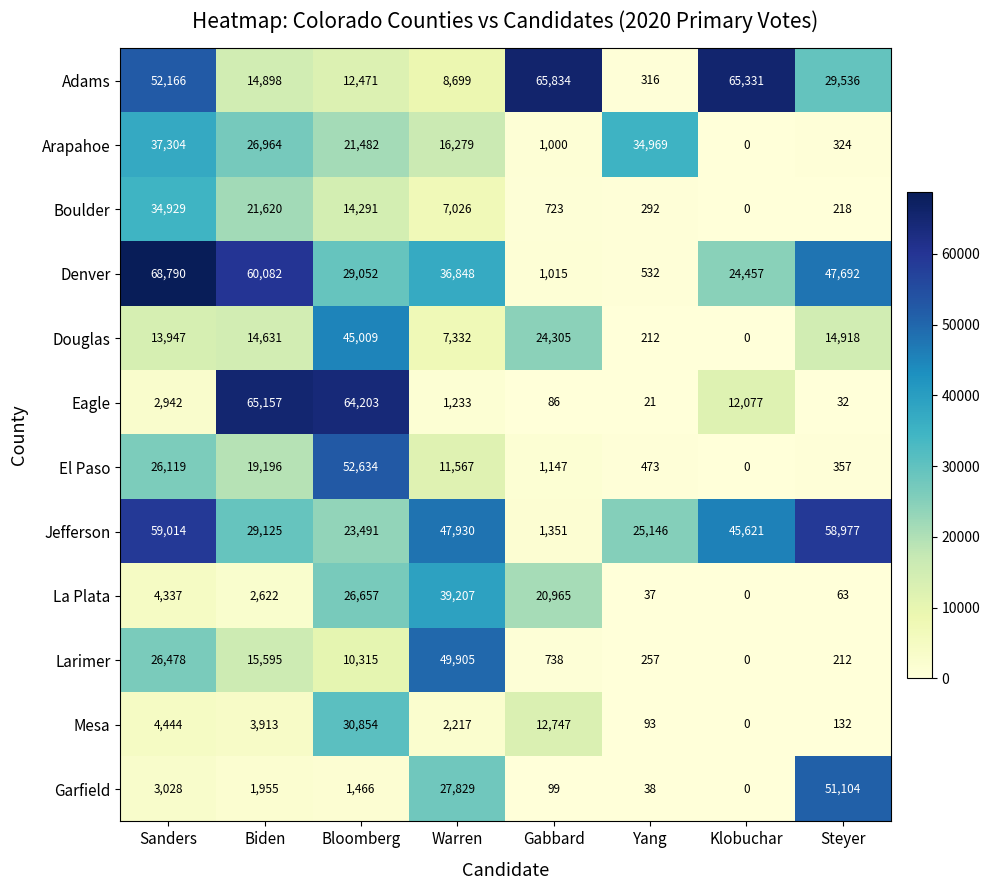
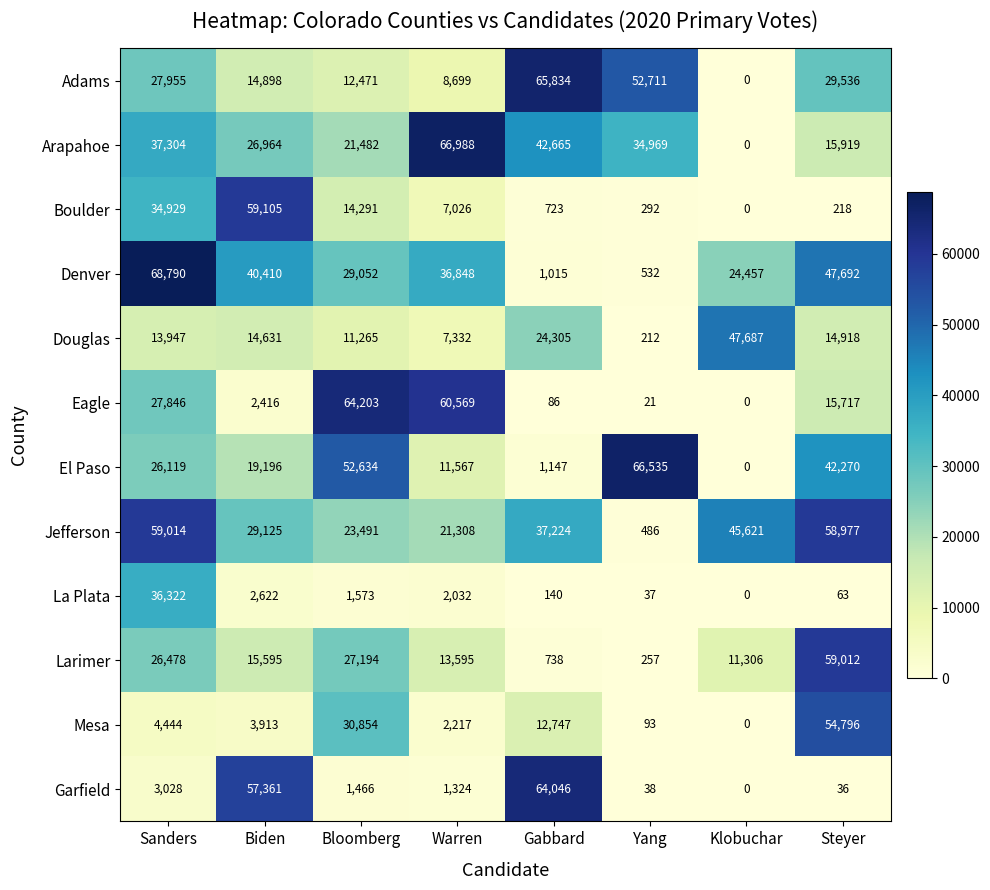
Adams, Sanders: 52,166 -> 27,955
Adams, Yang: 316 -> 52,711
Adams, Klobuchar: 65,331 -> 0
Arapahoe, Warren: 16,279 -> 66,988
Arapahoe, Gabbard: 1,000 -> 42,665
Arapahoe, Steyer: 324 -> 15,919
Boulder, Biden: 21,620 -> 59,105
Denver, Biden: 60,082 -> 40,410
Douglas, Bloomberg: 45,009 -> 11,265
Douglas, Klobuchar: 0 -> 47,687
Eagle, Sanders: 2,942 -> 27,846
Eagle, Biden: 65,157 -> 2,416
Eagle, Warren: 1,233 -> 60,569
Eagle, Klobuchar: 12,077 -> 0
Eagle, Steyer: 32 -> 15,717
El Paso, Yang: 473 -> 66,535
El Paso, Steyer: 357 -> 42,270
Jefferson, Warren: 47,930 -> 21,308
Jefferson, Gabbard: 1,351 -> 37,224
Jefferson, Yang: 25,146 -> 486
La Plata, Sanders: 4,337 -> 36,322
La Plata, Bloomberg: 26,657 -> 1,573
La Plata, Warren: 39,207 -> 2,032
La Plata, Gabbard: 20,965 -> 140
Larimer, Bloomberg: 10,315 -> 27,194
Larimer, Warren: 49,905 -> 13,595
Larimer, Klobuchar: 0 -> 11,306
Larimer, Steyer: 212 -> 59,012
Mesa, Steyer: 132 -> 54,796
Garfield, Biden: 1,955 -> 57,361
Garfield, Warren: 27,829 -> 1,324
Garfield, Gabbard: 99 -> 64,046
Garfield, Steyer: 51,104 -> 36
